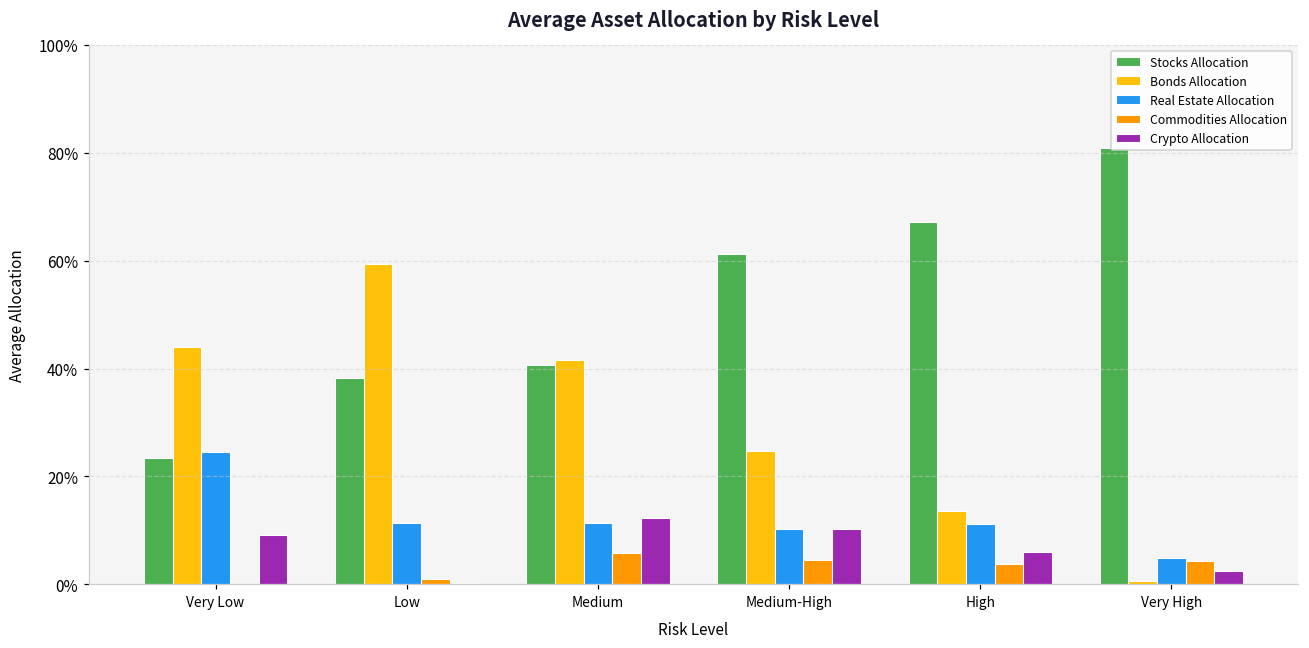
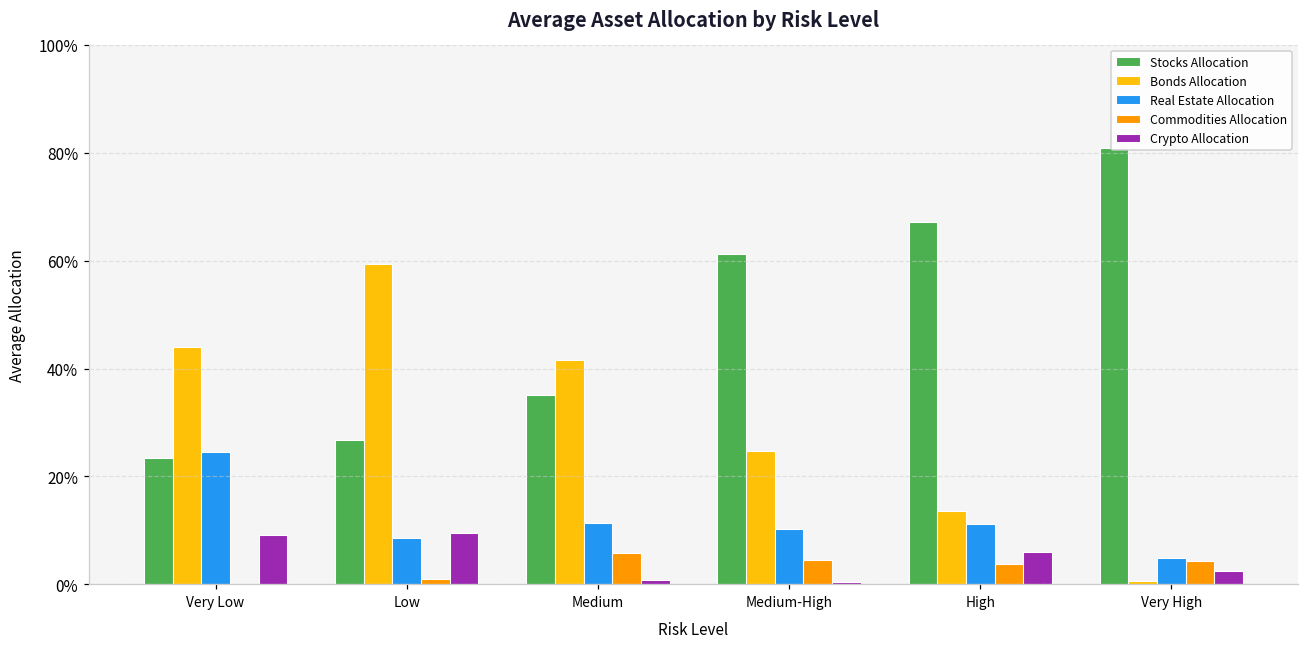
Stocks Allocation, Low: 38% -> 27%
Real Estate Allocation, Low: 11% -> 9%
Crypto Allocation, Low: 0% -> 10%
Stocks Allocation, Medium: 41% -> 35%
Crypto Allocation, Medium: 12% -> 1%
Crypto Allocation, Medium-High: 10% -> 0%
